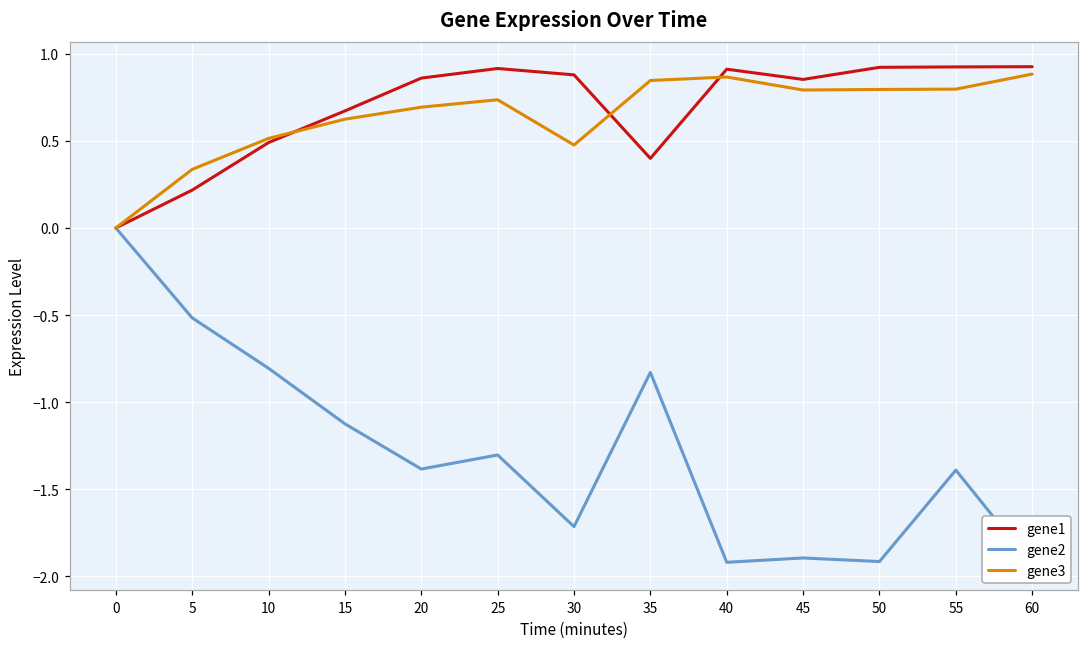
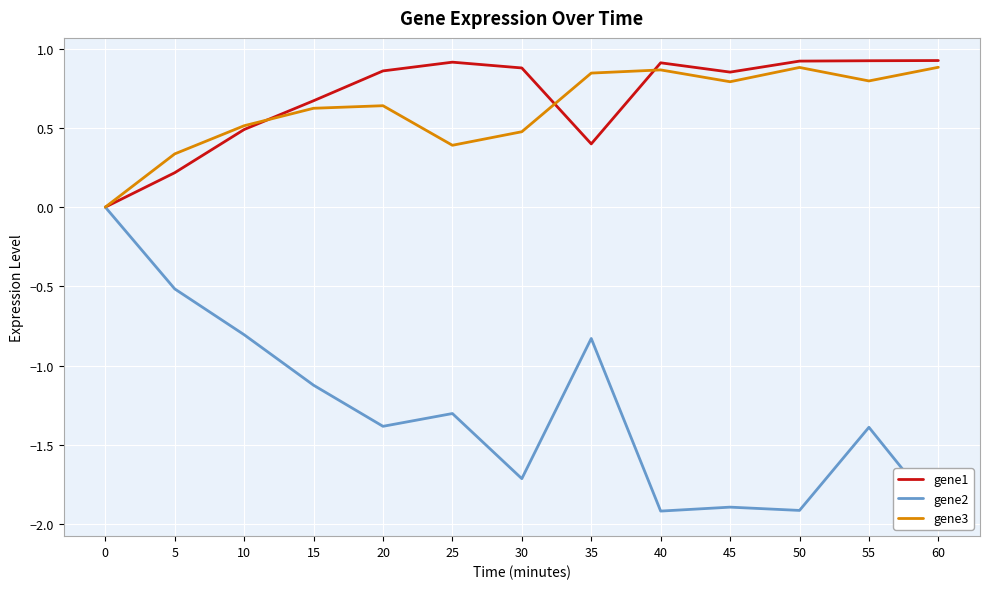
gene3, 20: 0.69 -> 0.64
gene3, 25: 0.74 -> 0.39
gene3, 50: 0.79 -> 0.88
